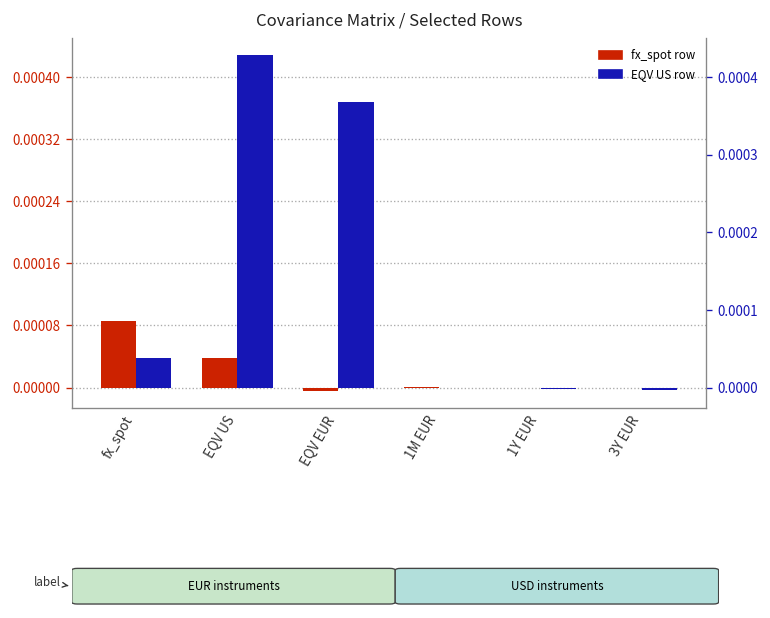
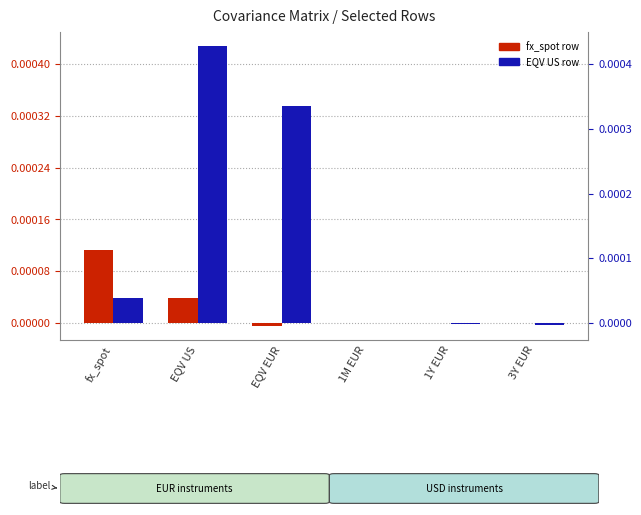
fx_spot row, fx_spot: 0.00009 -> 0.00011
EQV US row, EQV EUR: 0.00037 -> 0.00034
